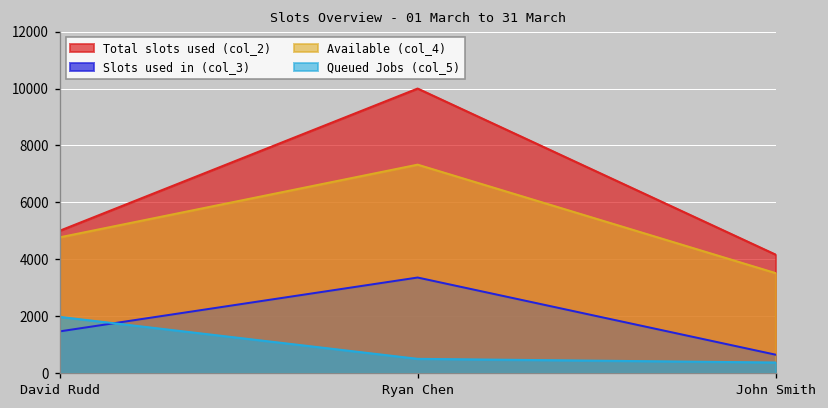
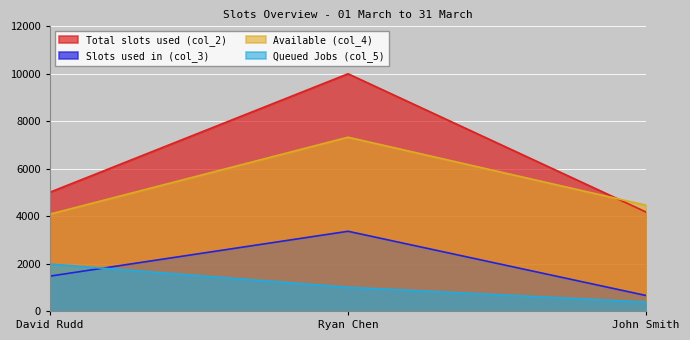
Available (col_4), David Rudd: 4800 -> 4100
Queued Jobs (col_5), Ryan Chen: 500 -> 1000
Available (col_4), John Smith: 3500 -> 4500
